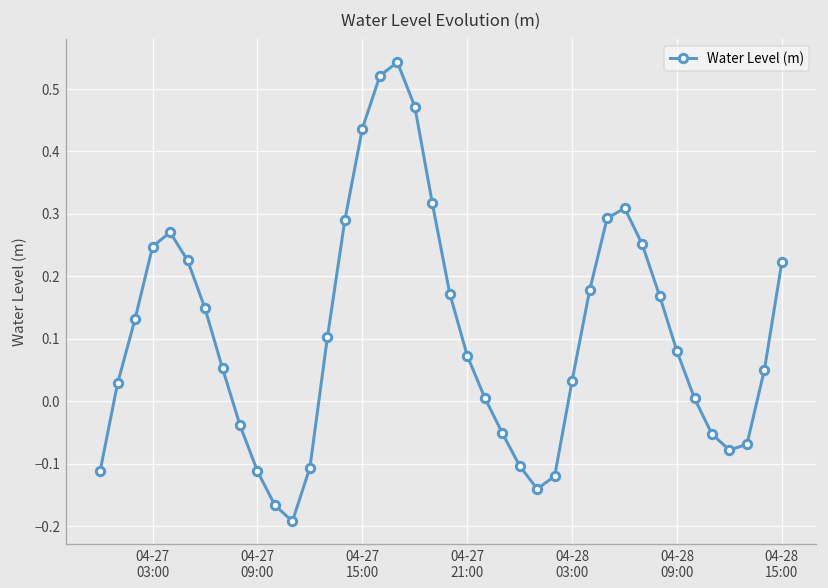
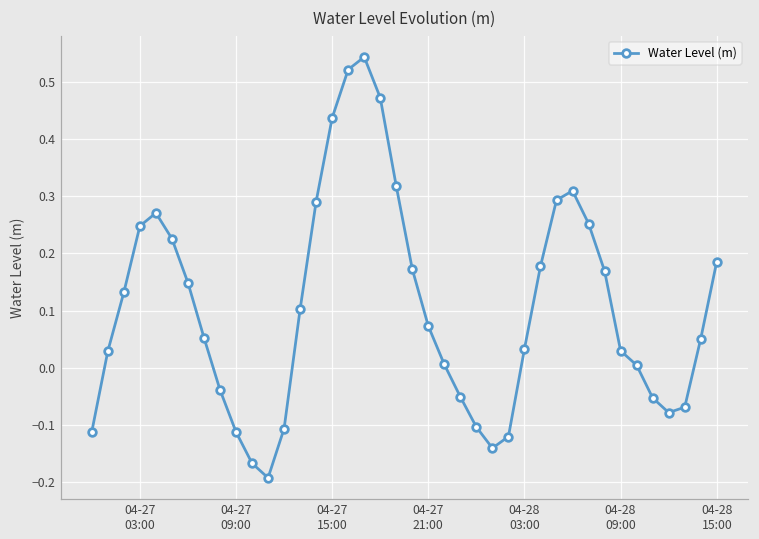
04-28 09:00: 0.08 -> 0.03
04-28 15:00: 0.22 -> 0.19
